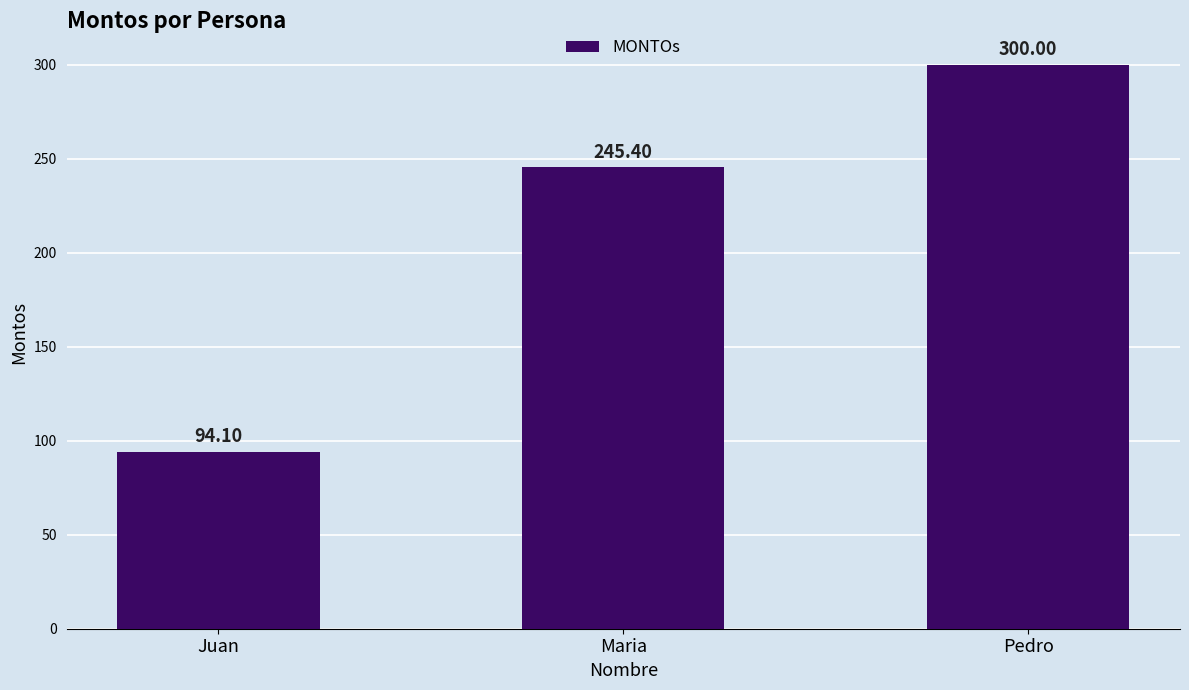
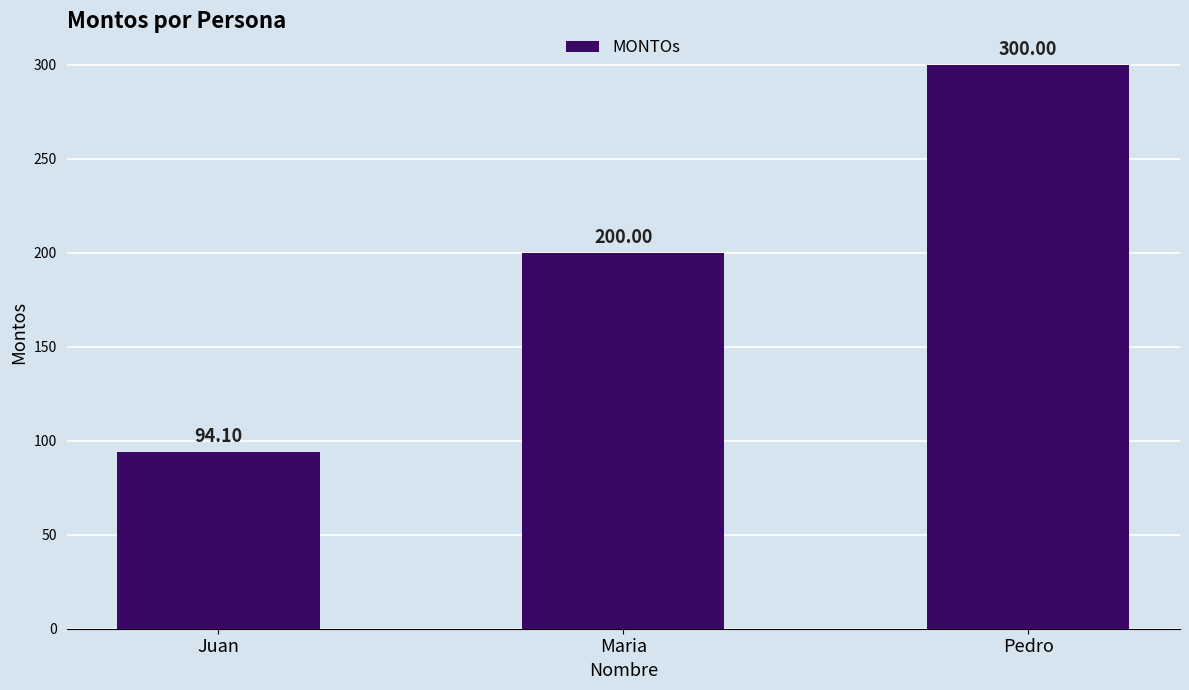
Maria: 245.40 -> 200.00
